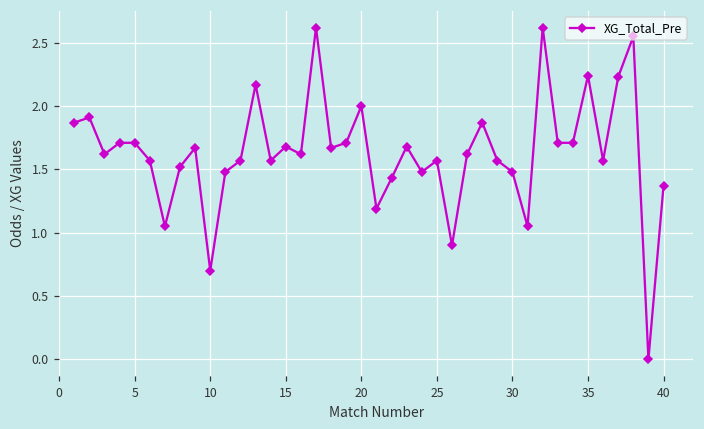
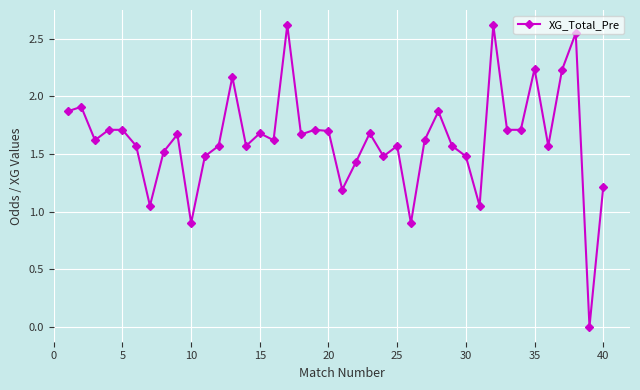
10: 0.7 -> 0.9
20: 2.0 -> 1.7
40: 1.37 -> 1.21
